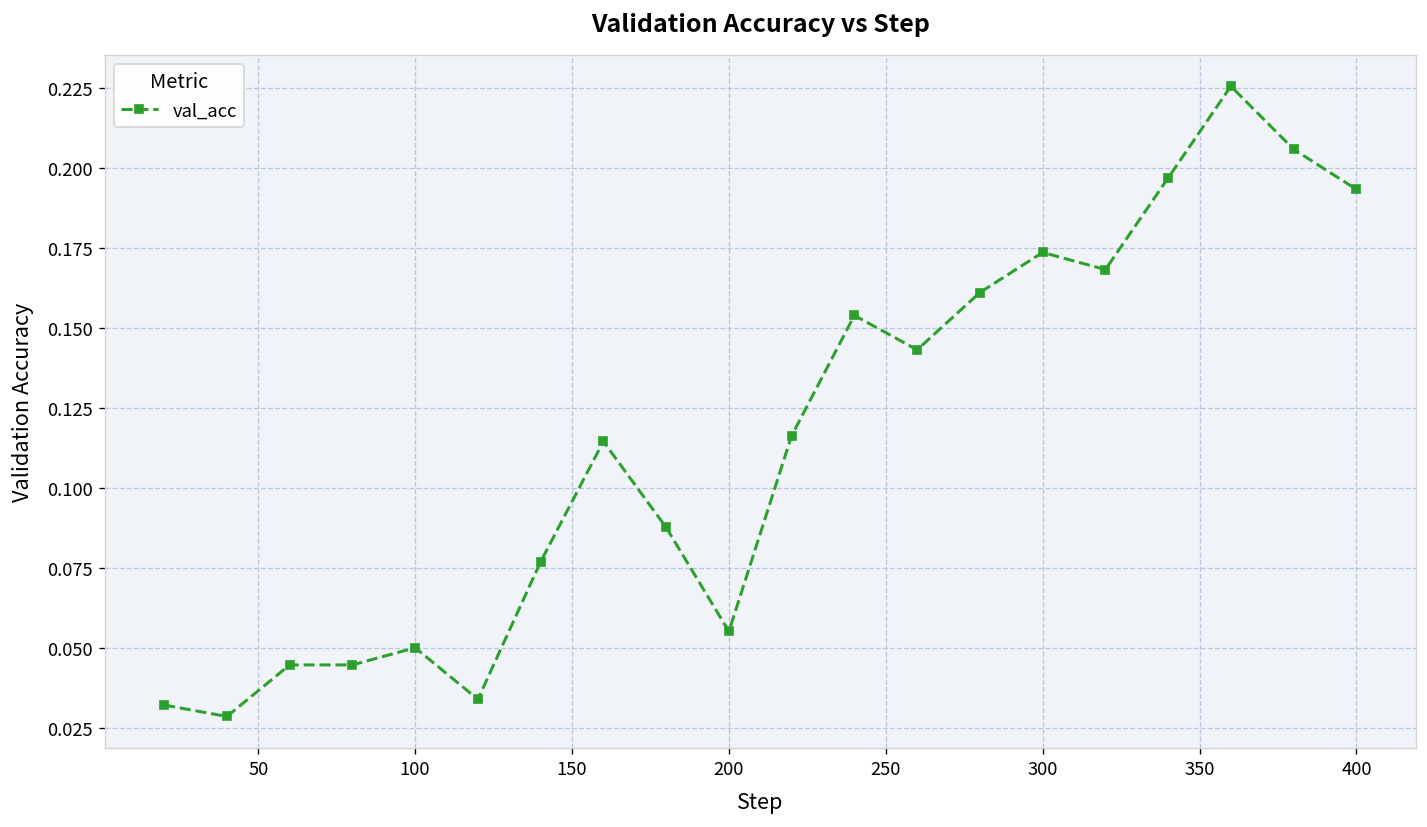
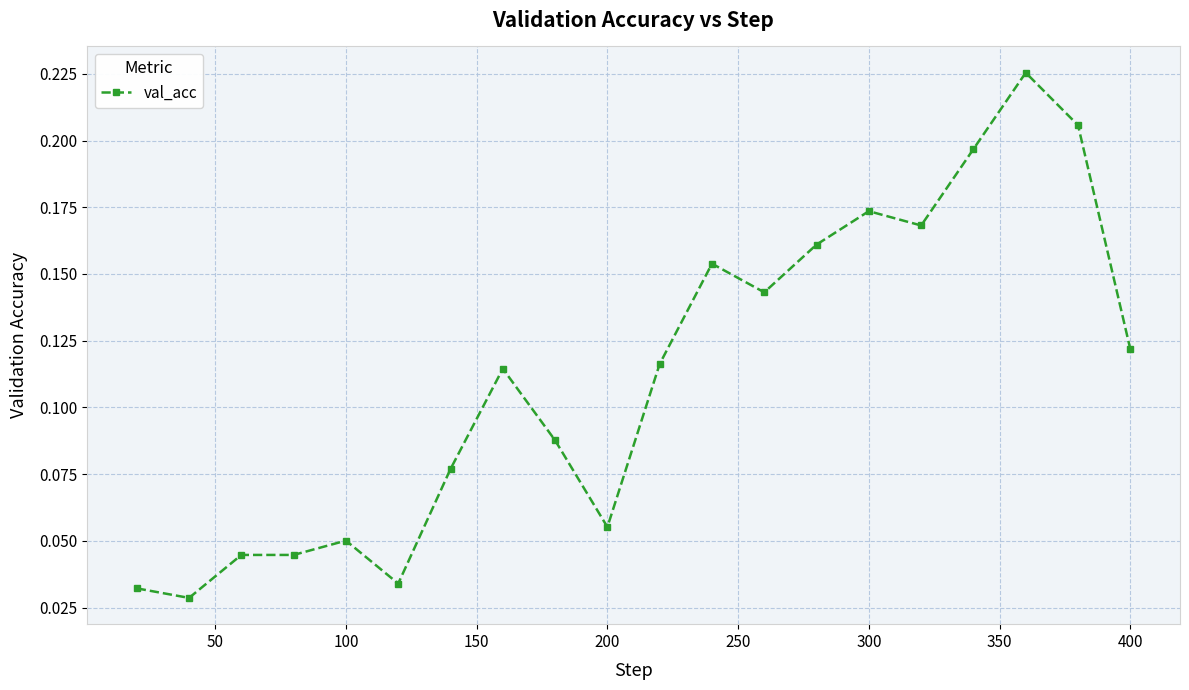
400: 0.193 -> 0.122
